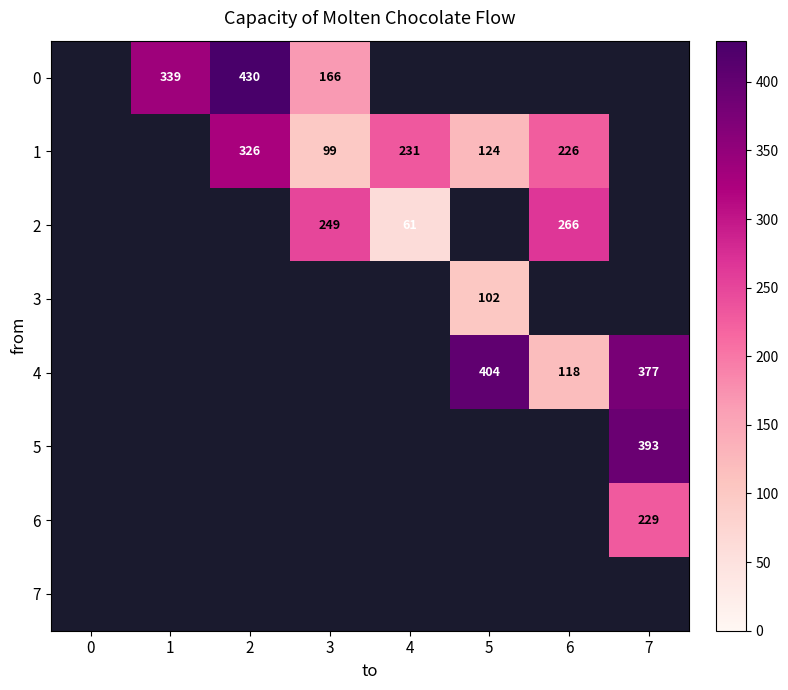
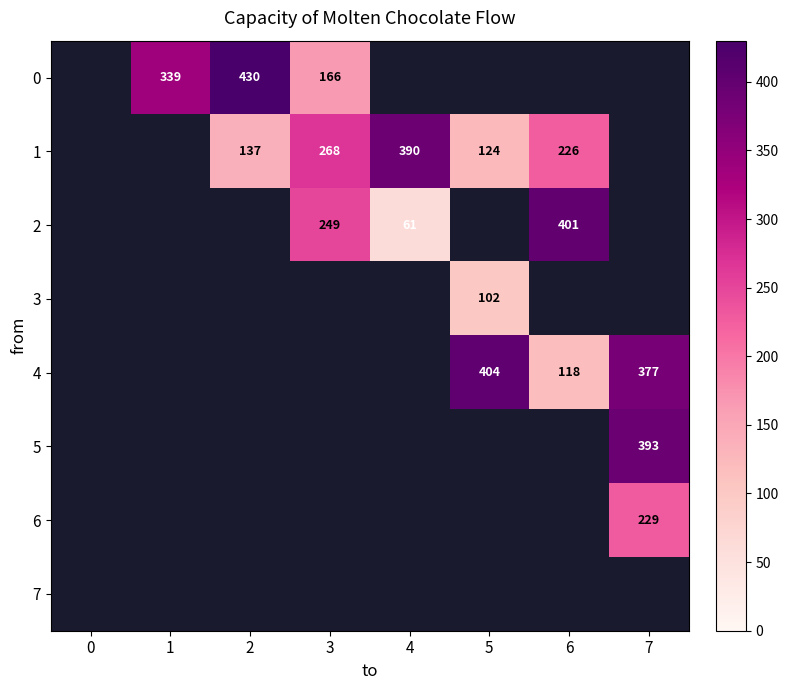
1, 2: 326 -> 137
1, 3: 99 -> 268
1, 4: 231 -> 390
2, 6: 266 -> 401
